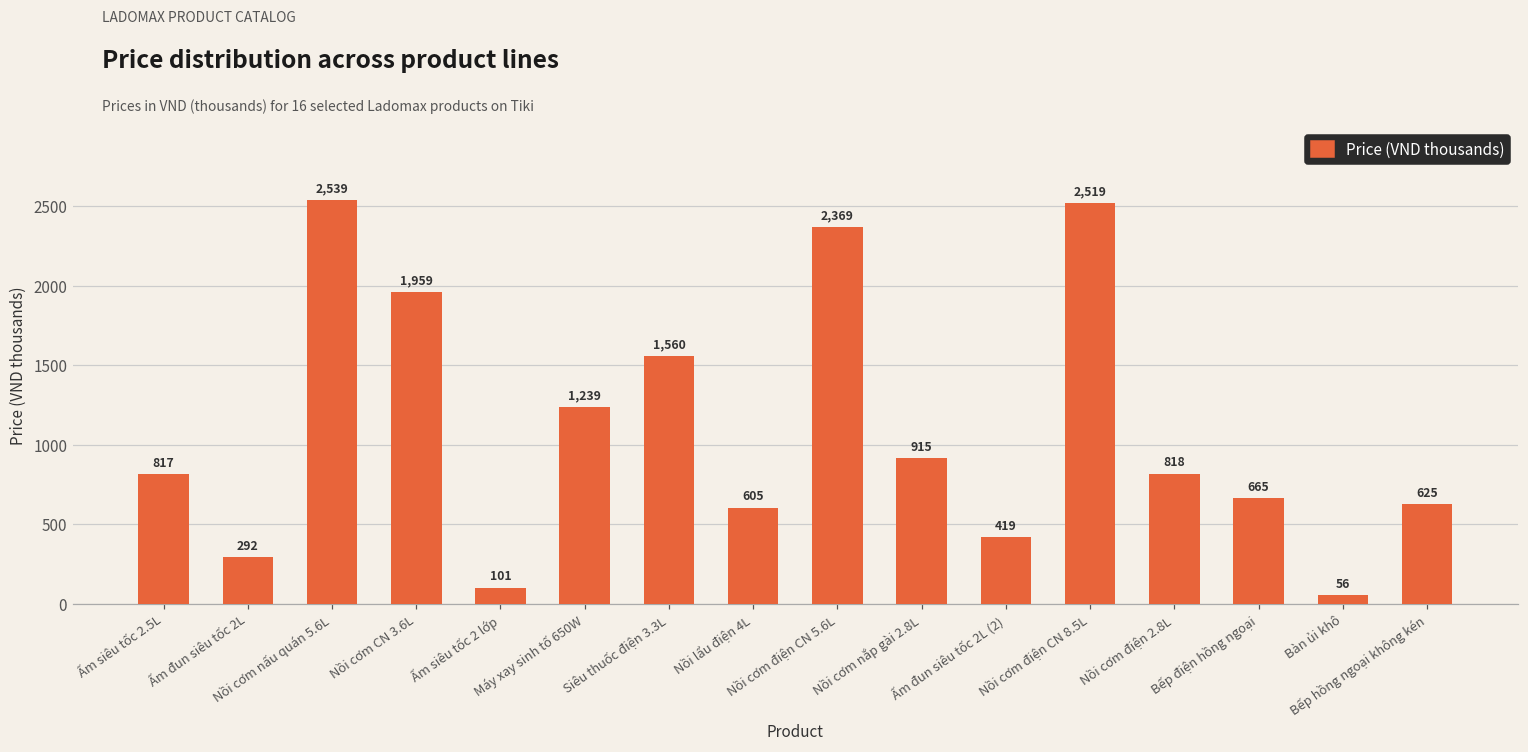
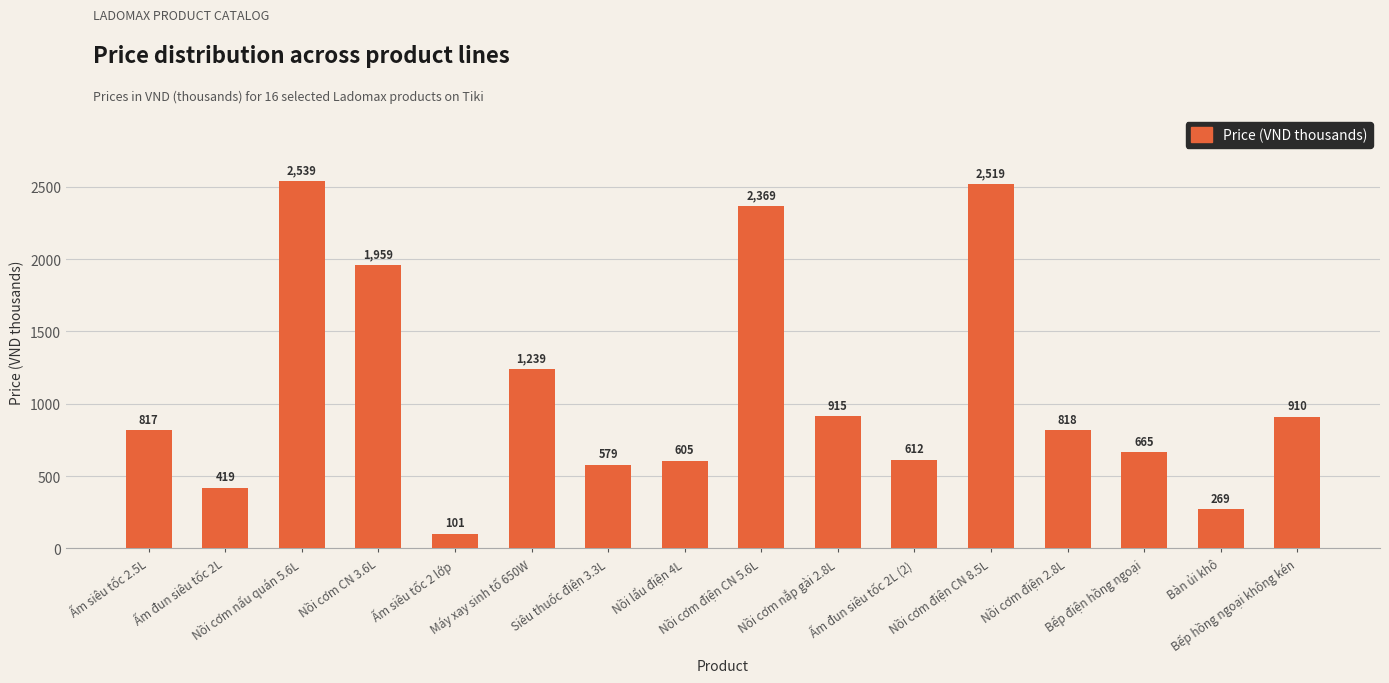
Ấm đun siêu tốc 2L: 292 -> 419
Siêu thuốc điện 3.3L: 1,560 -> 579
Ấm đun siêu tốc 2L (2): 419 -> 612
Bàn ủi khô: 56 -> 269
Bếp hồng ngoại không kén: 625 -> 910
